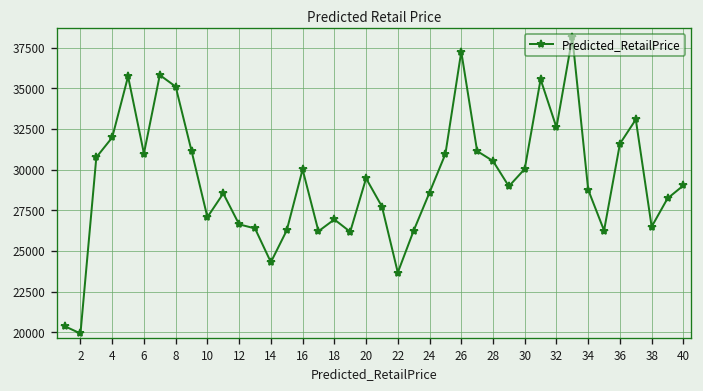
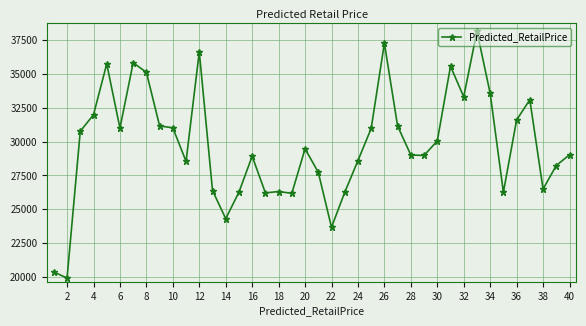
10: 27100 -> 31000
12: 26600 -> 36600
16: 30000 -> 28900
18: 26900 -> 26300
28: 30500 -> 29000
32: 32600 -> 33300
34: 28800 -> 33600
